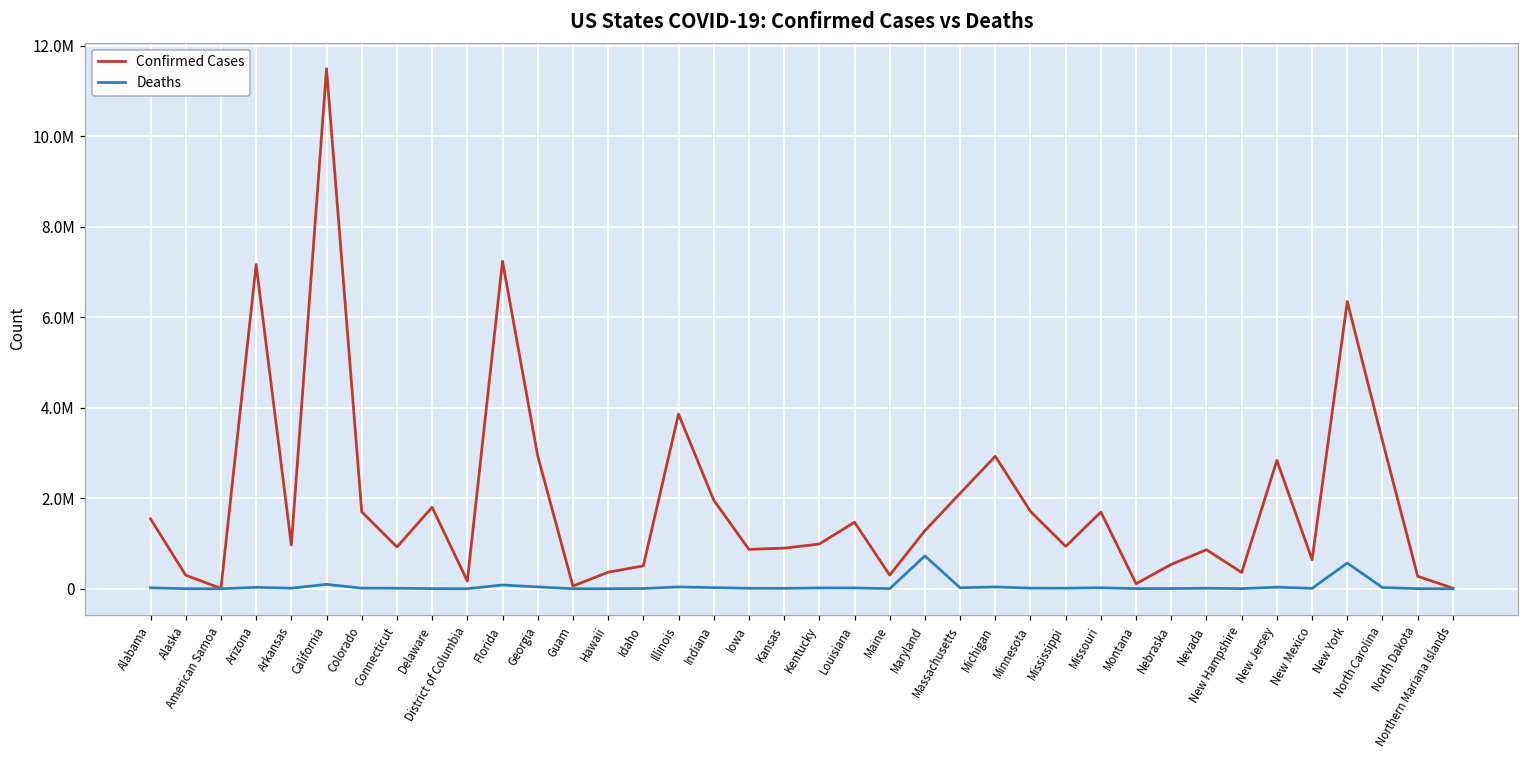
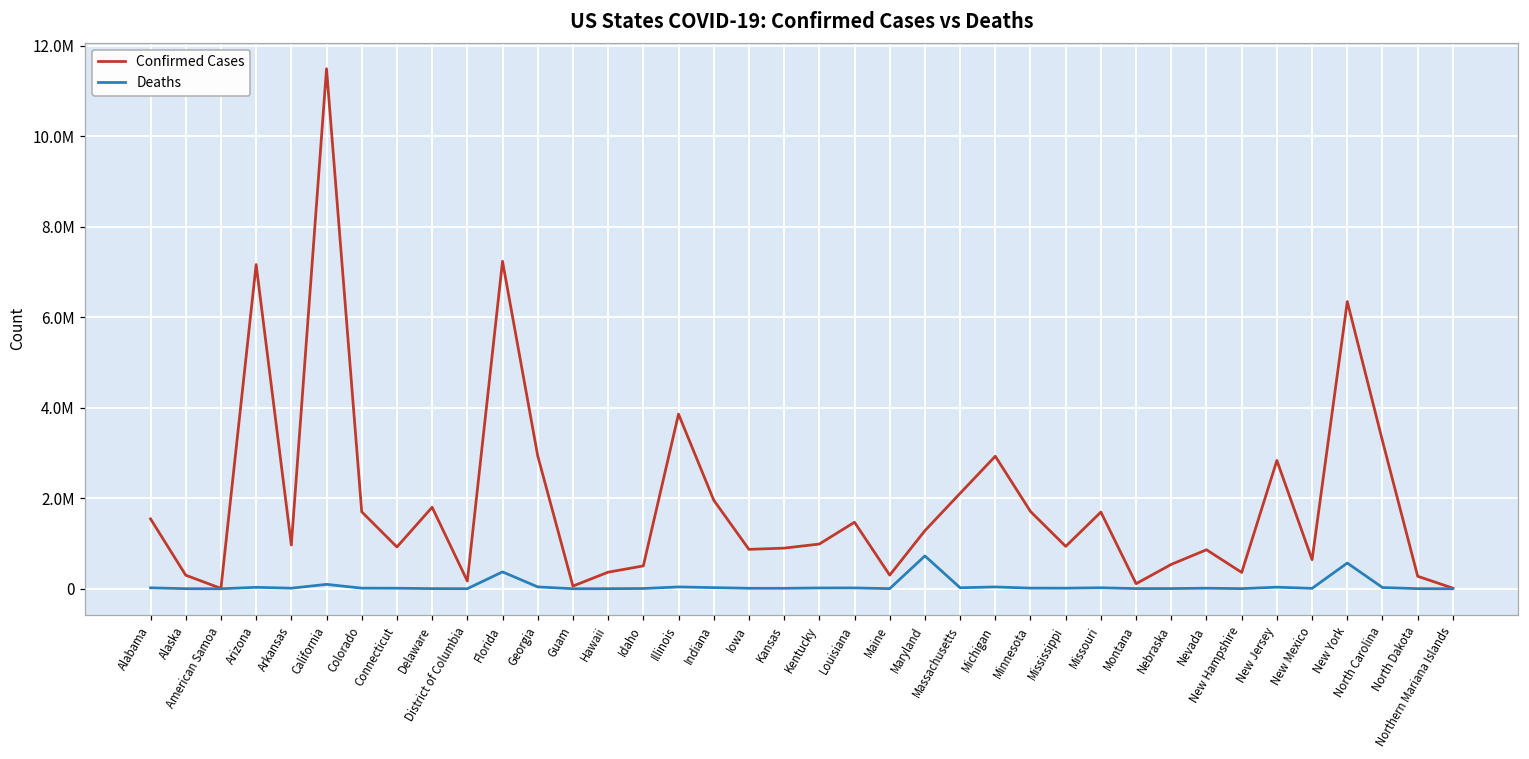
Deaths, Florida: 100000 -> 400000
